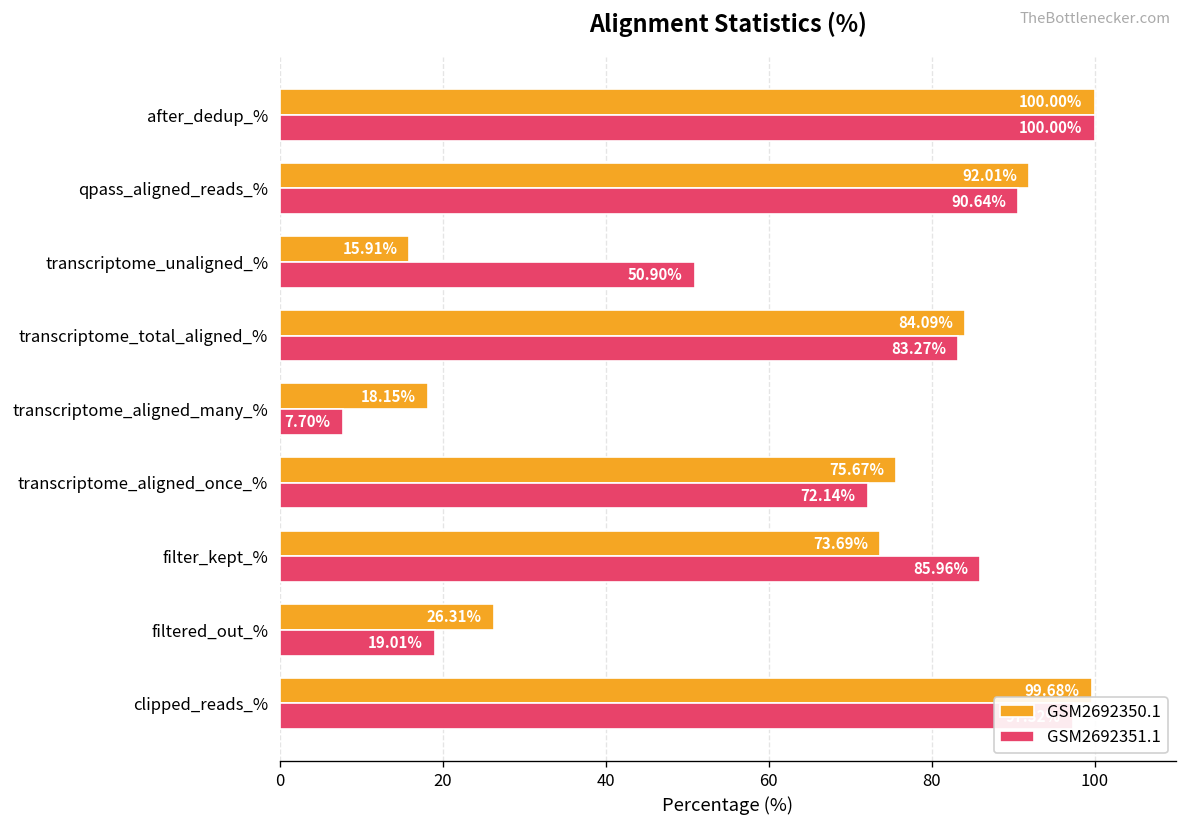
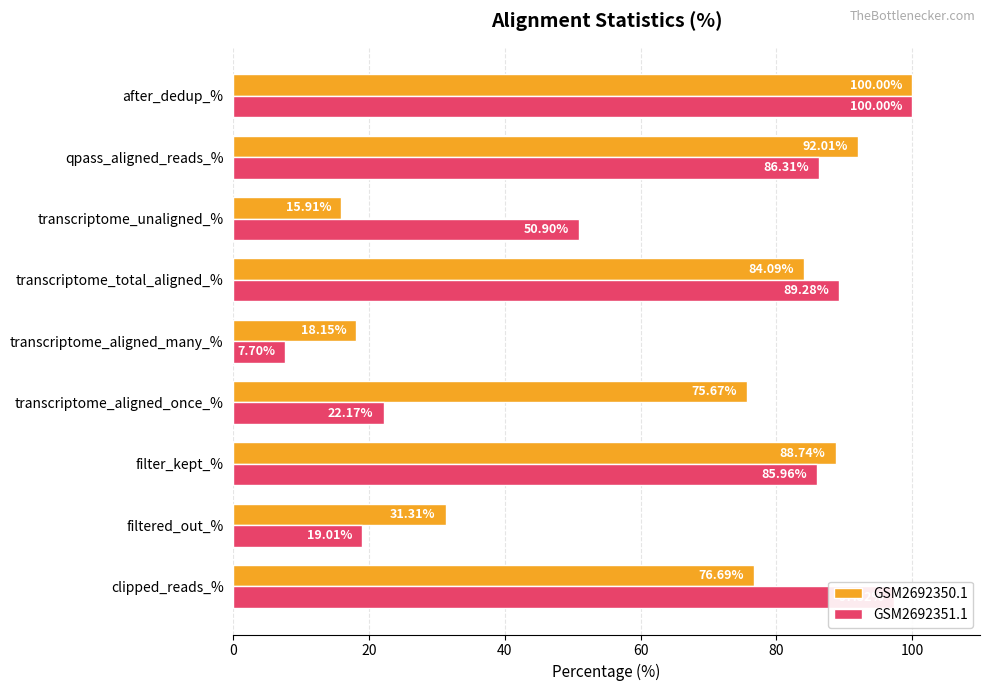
GSM2692351.1, qpass_aligned_reads_%: 90.64% -> 86.31%
GSM2692351.1, transcriptome_total_aligned_%: 83.27% -> 89.28%
GSM2692351.1, transcriptome_aligned_once_%: 72.14% -> 22.17%
GSM2692350.1, filter_kept_%: 73.69% -> 88.74%
GSM2692350.1, filtered_out_%: 26.31% -> 31.31%
GSM2692350.1, clipped_reads_%: 99.68% -> 76.69%
